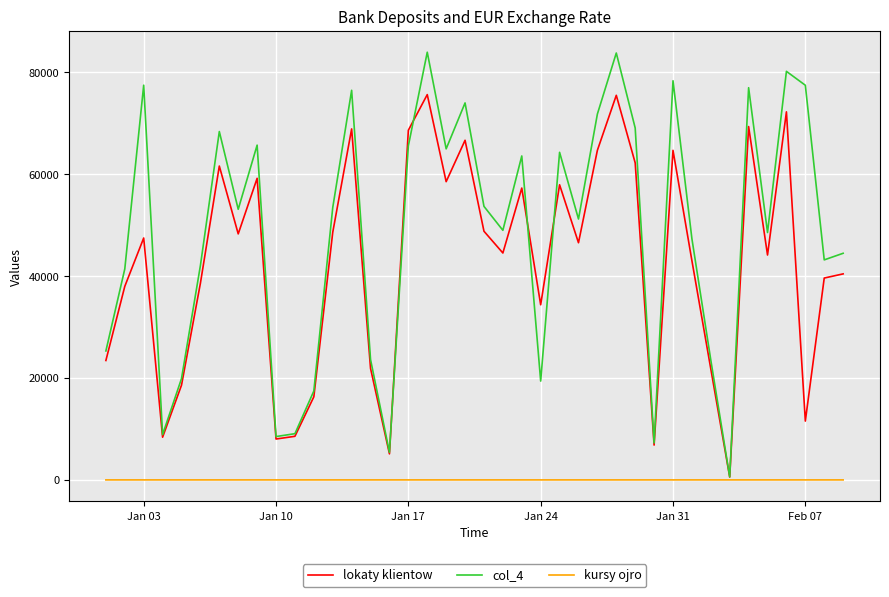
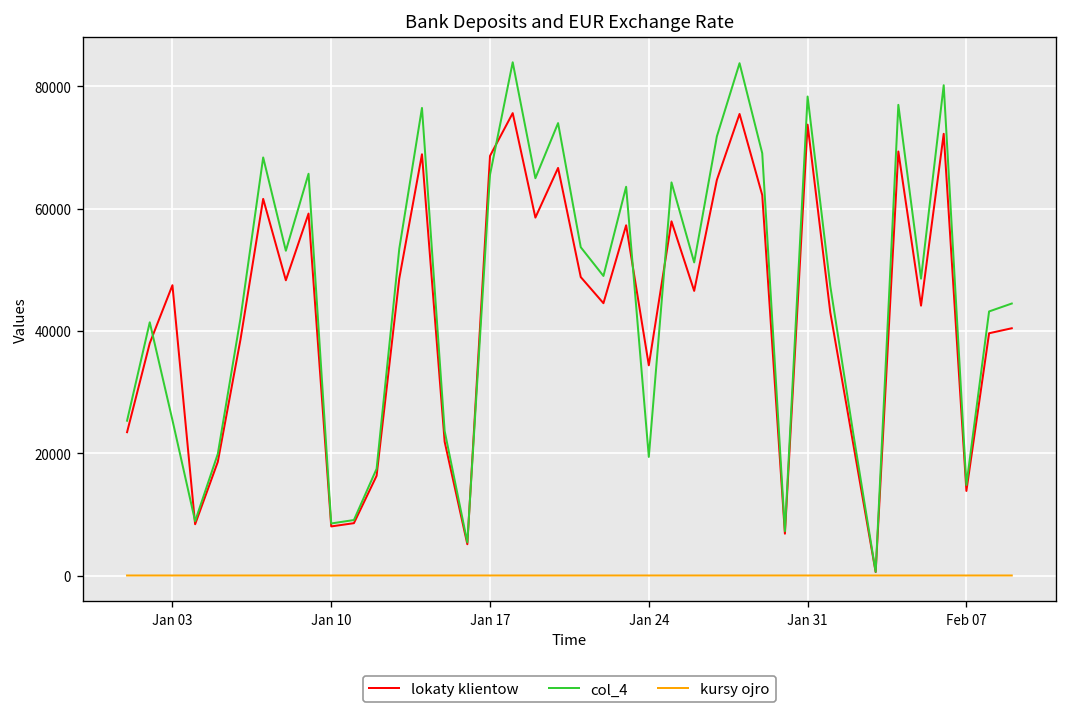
col_4, Jan 03: 77000 -> 25000
lokaty klientow, Jan 31: 65000 -> 74000
lokaty klientow, Feb 07: 12000 -> 14000
col_4, Feb 07: 77000 -> 15000
